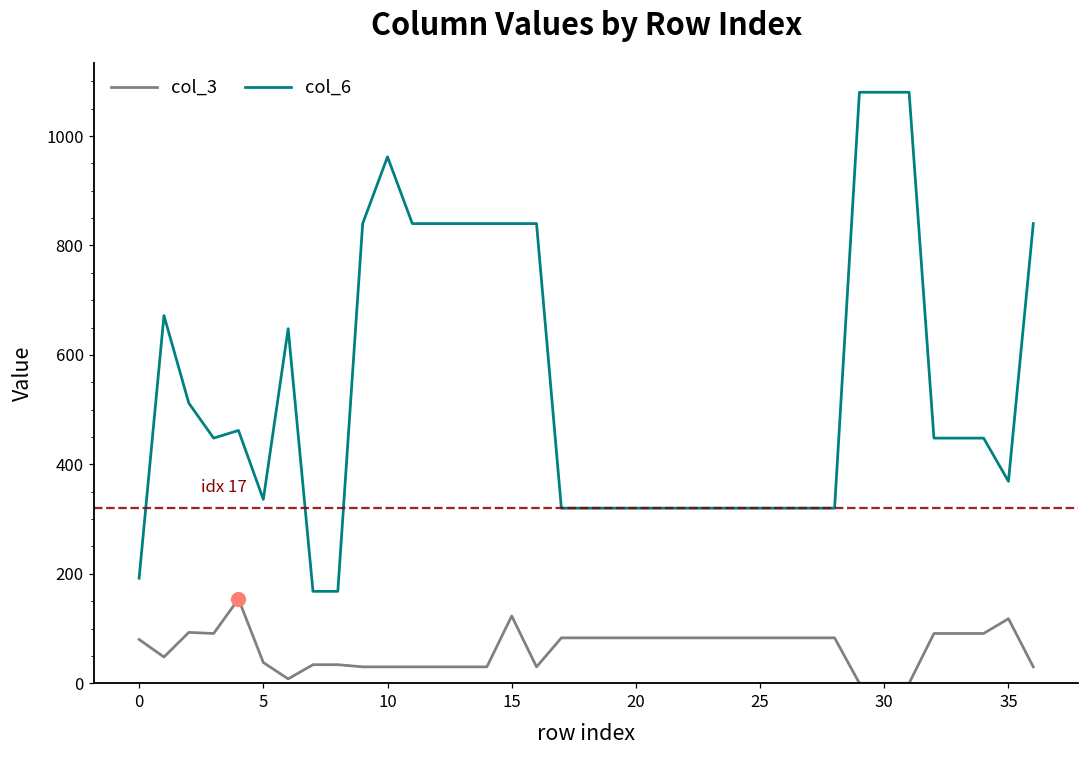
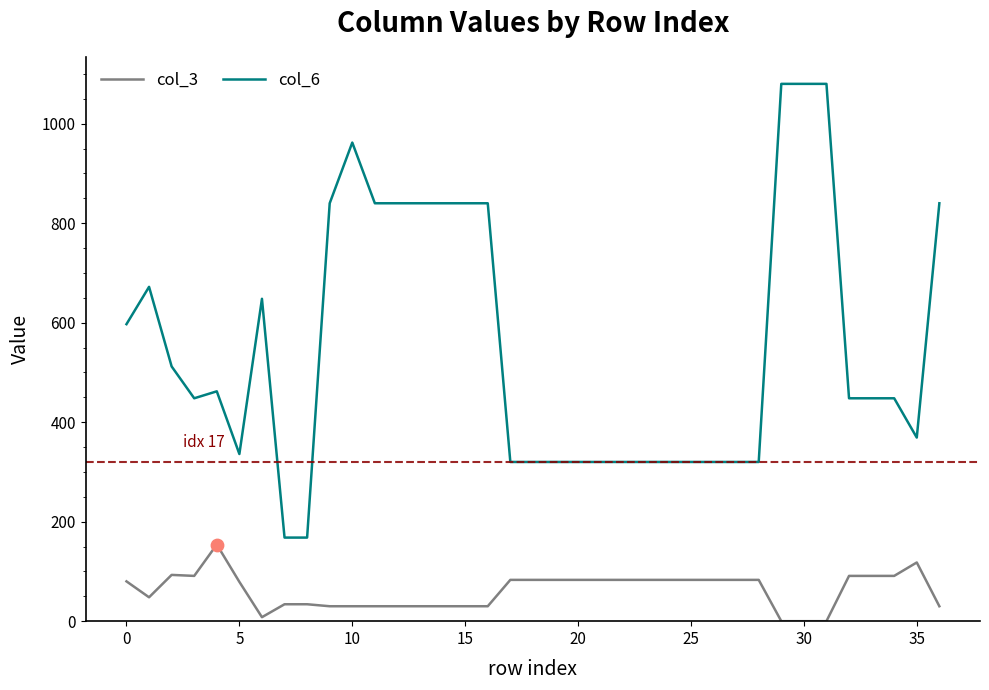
col_6, 0: 190 -> 600
col_3, 5: 40 -> 80
col_3, 15: 120 -> 30
